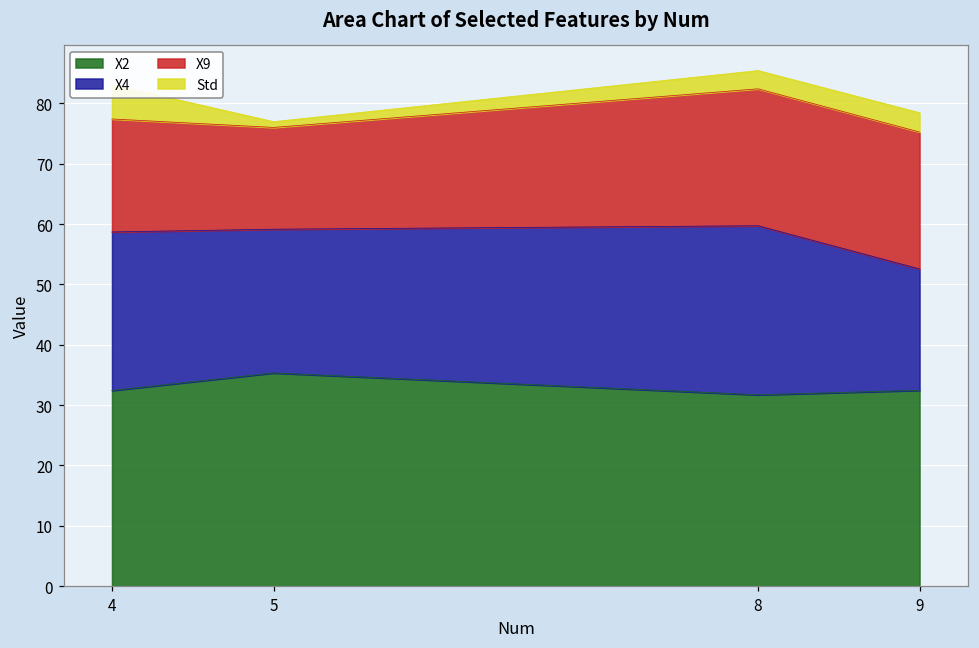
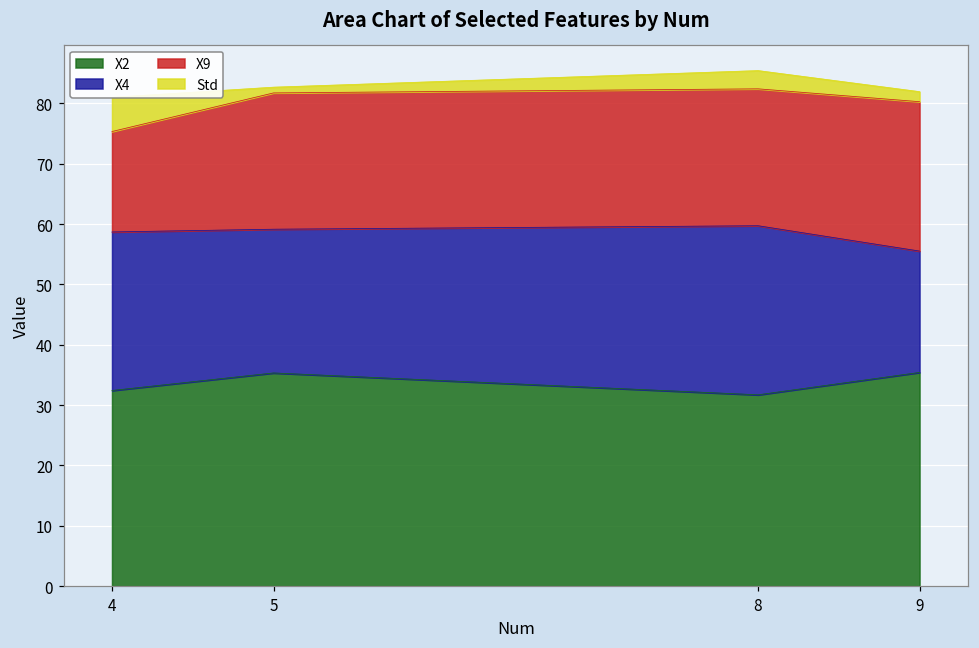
X9, 4: 19 -> 17
X9, 5: 17 -> 23
X2, 9: 32 -> 35
X9, 9: 23 -> 25
Std, 9: 3 -> 2
